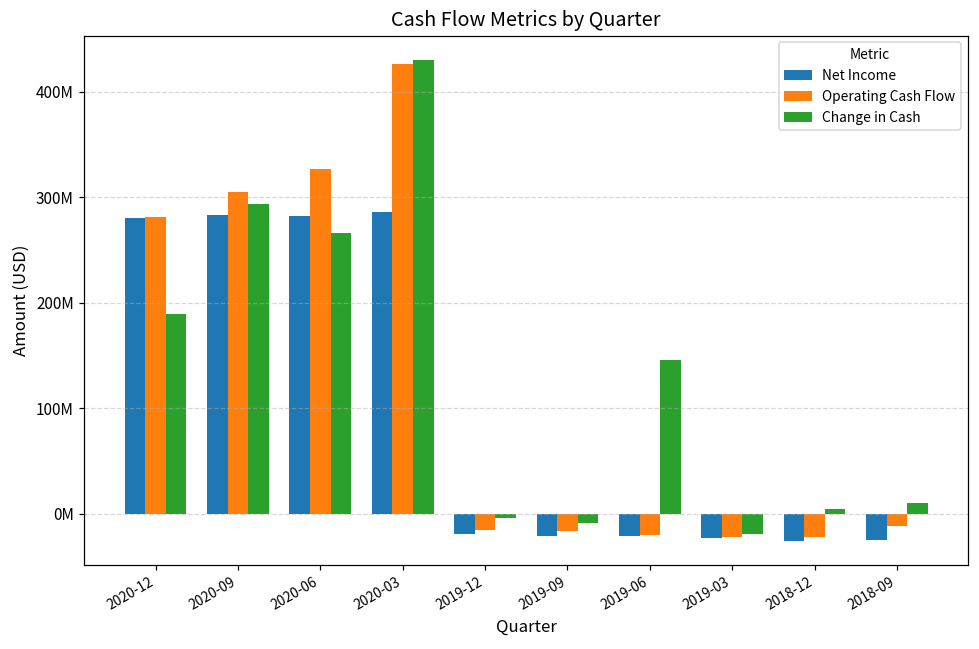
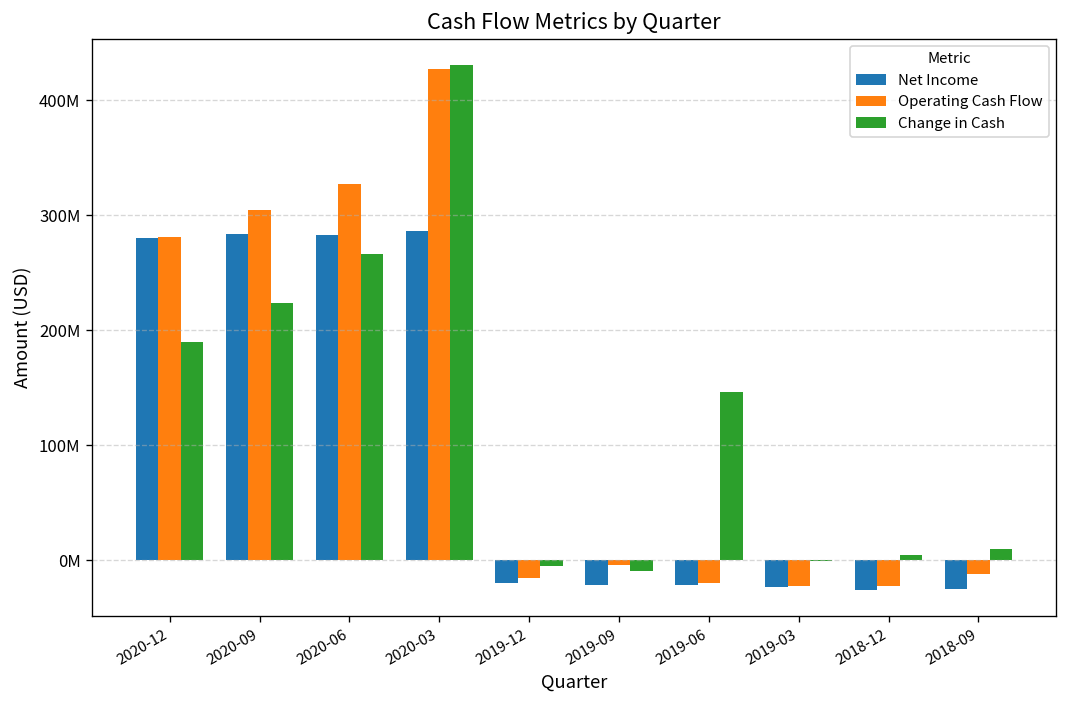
Change in Cash, 2020-09: 290000000 -> 220000000
Operating Cash Flow, 2019-09: -20000000 -> 0
Change in Cash, 2019-03: -20000000 -> 0
